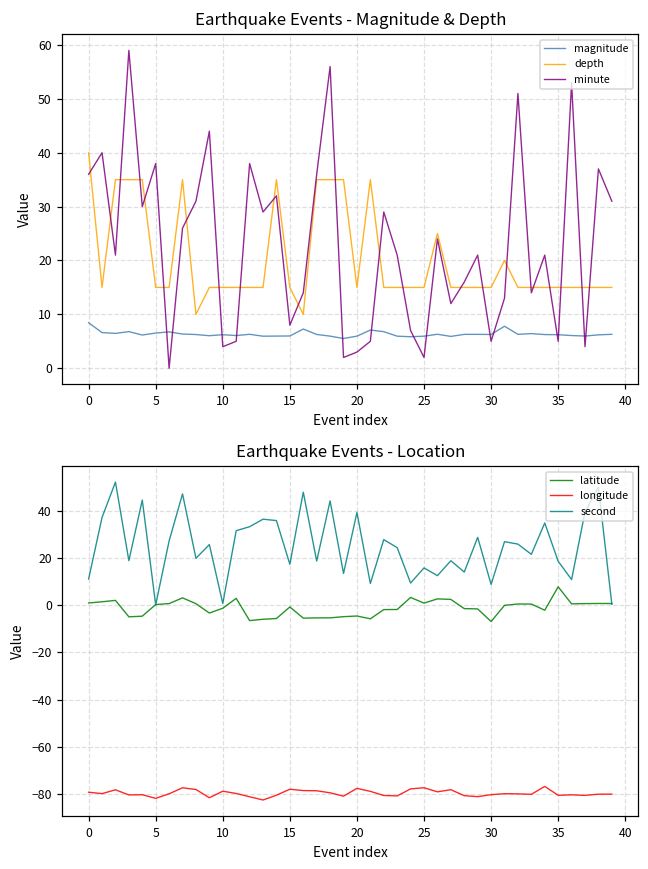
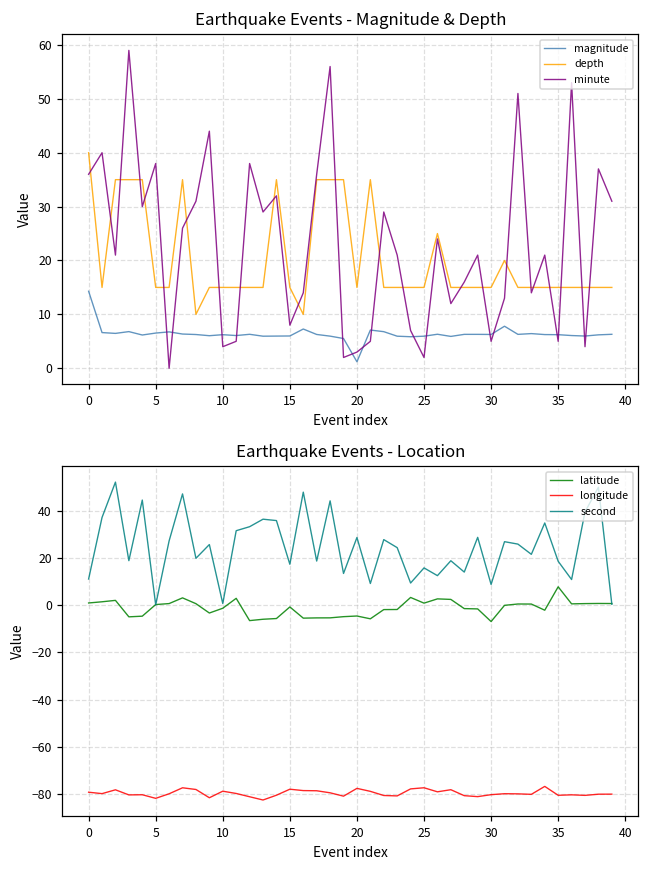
Earthquake Events - Magnitude & Depth, magnitude, 0: 8 -> 14
Earthquake Events - Magnitude & Depth, magnitude, 20: 6 -> 1
Earthquake Events - Location, second, 20: 39 -> 29
